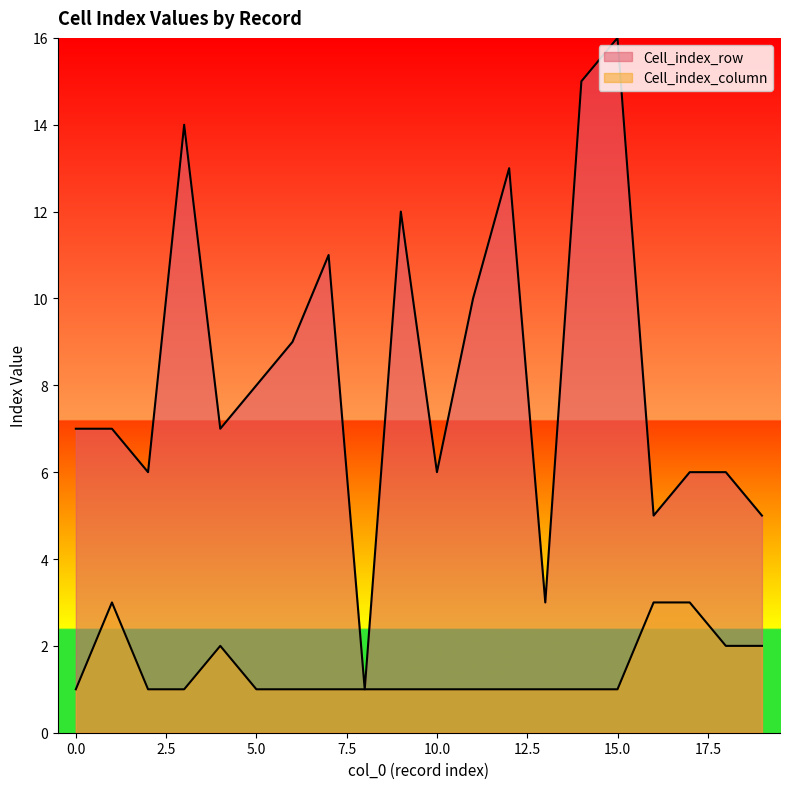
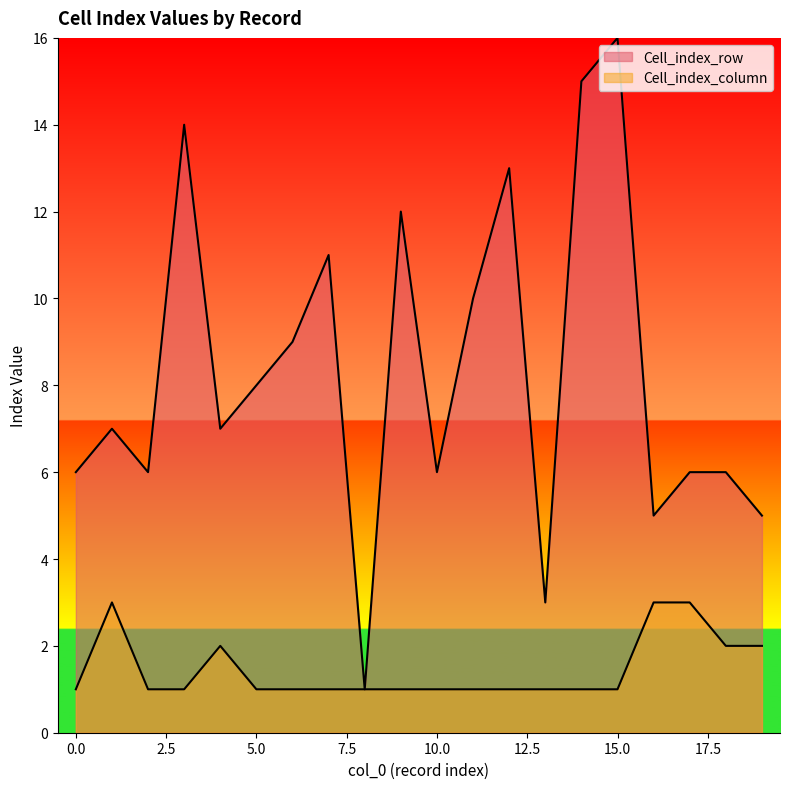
Cell_index_row, 0.0: 7 -> 6
